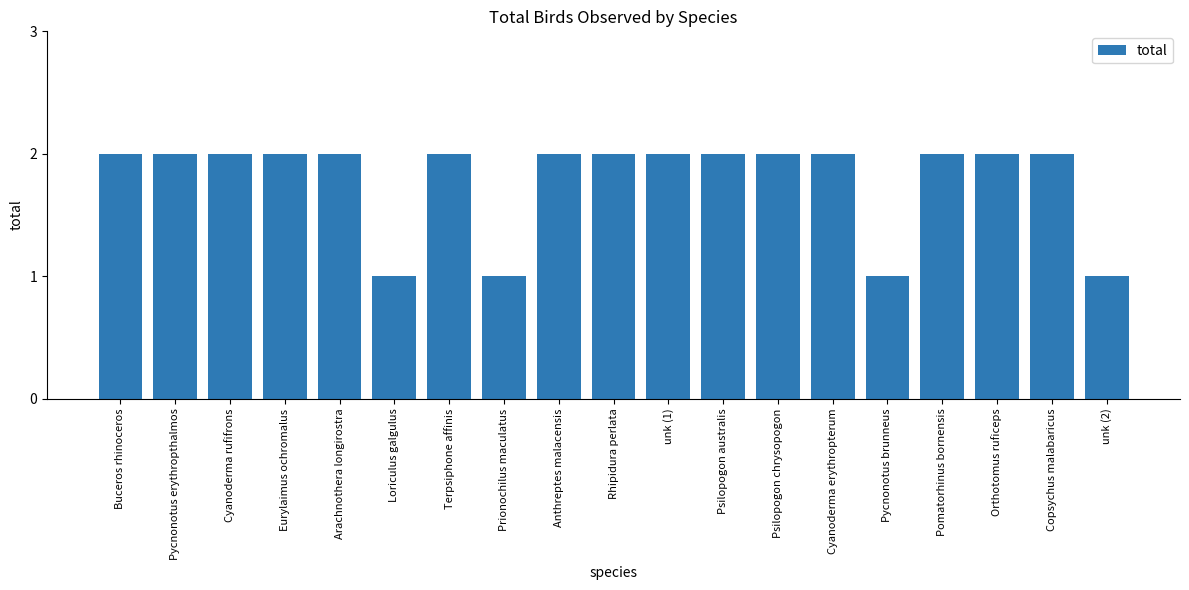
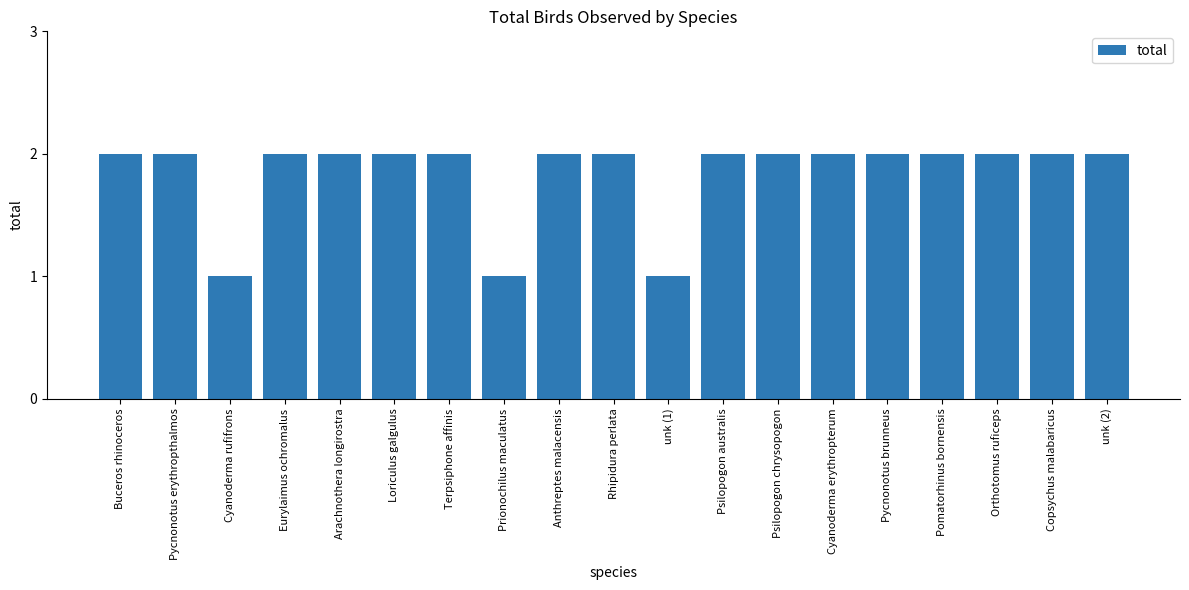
Cyanoderma rufifrons: 2 -> 1
Loriculus galgulus: 1 -> 2
unk (1): 2 -> 1
Pycnonotus brunneus: 1 -> 2
unk (2): 1 -> 2
